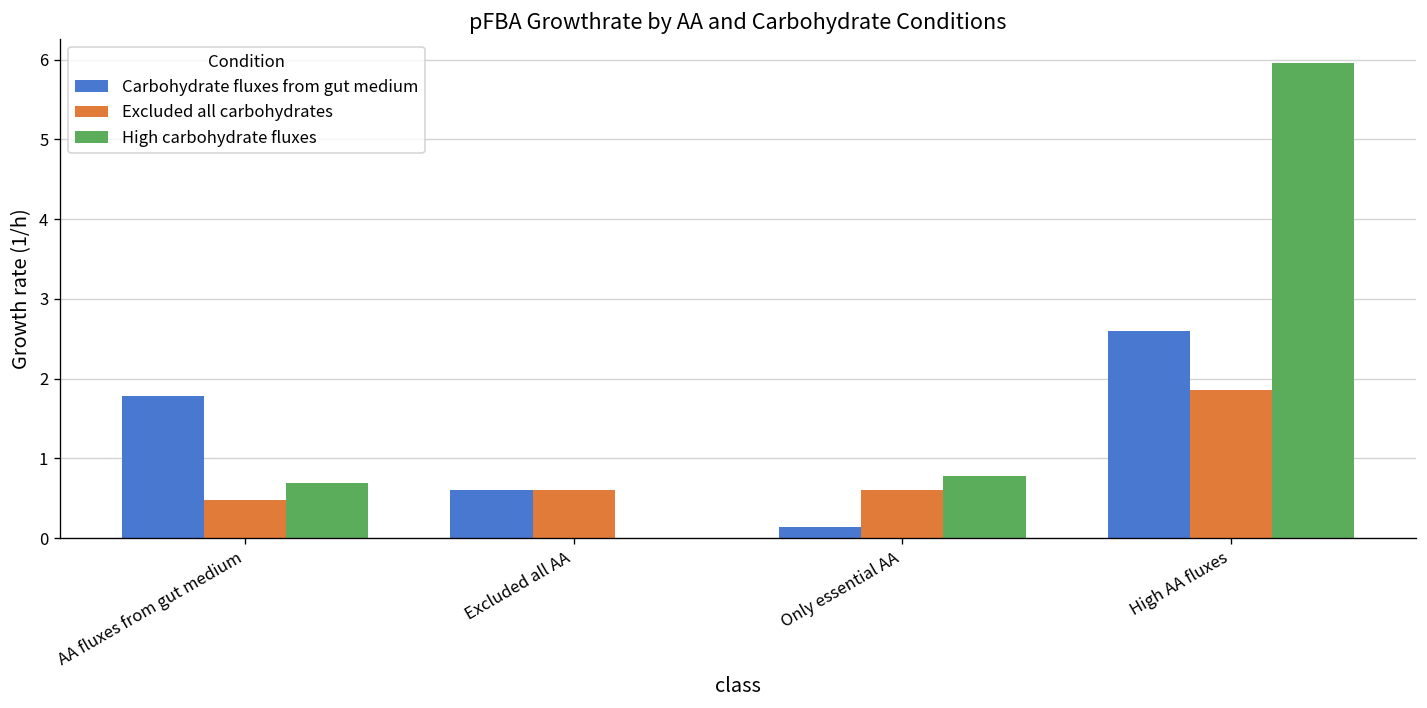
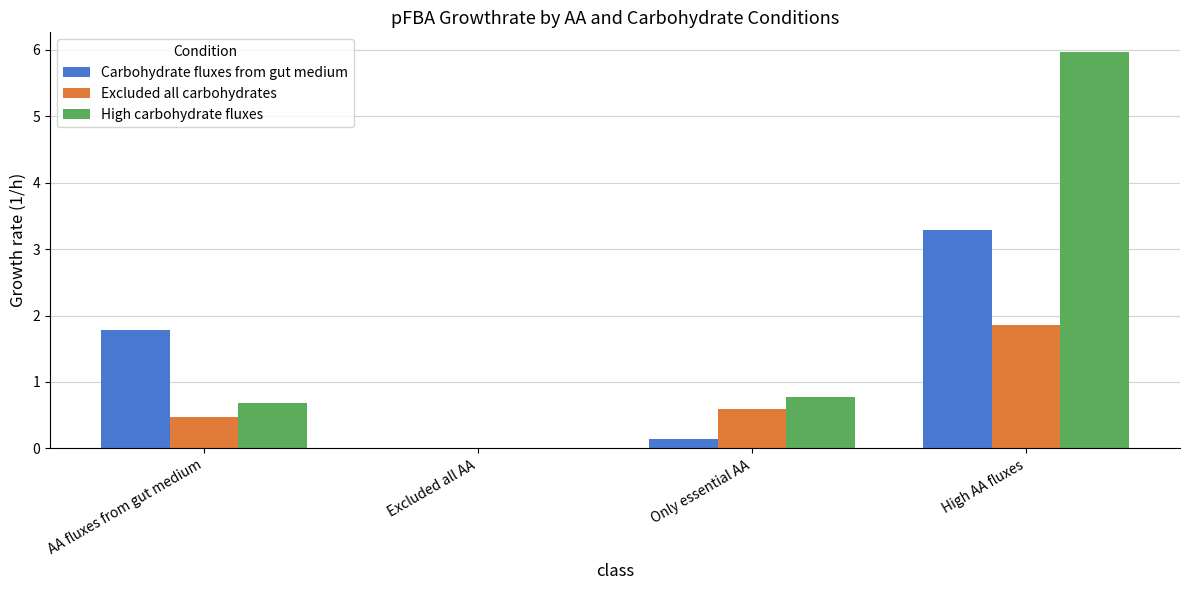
Carbohydrate fluxes from gut medium, Excluded all AA: 0.6 -> 0.0
Excluded all carbohydrates, Excluded all AA: 0.6 -> 0.0
Carbohydrate fluxes from gut medium, High AA fluxes: 2.6 -> 3.3
